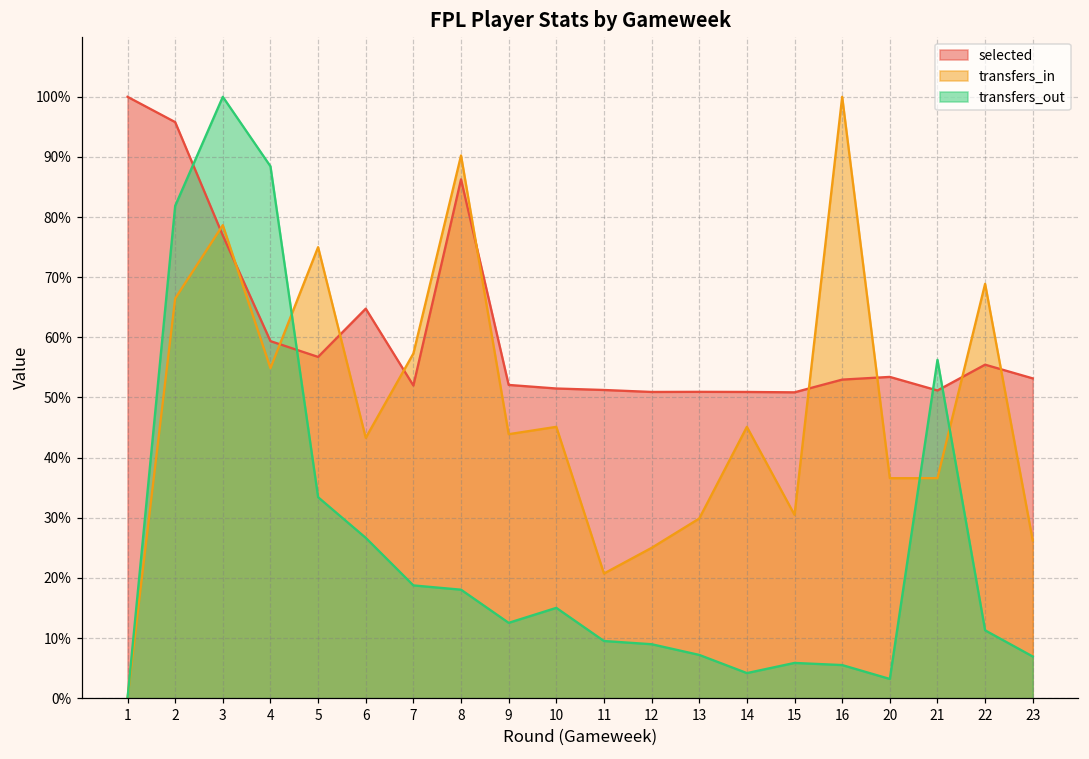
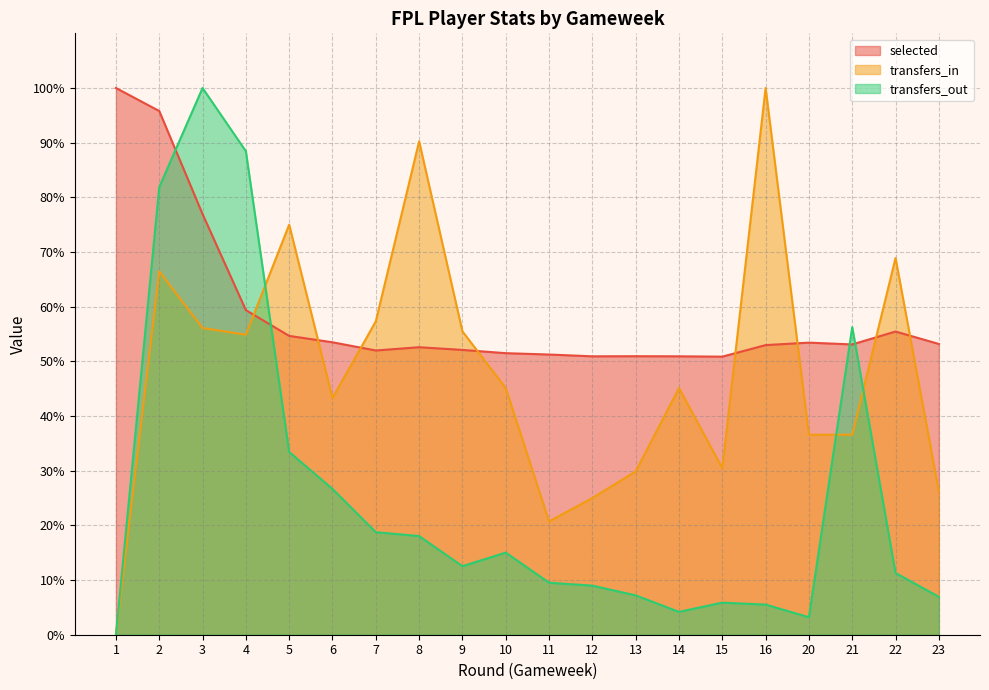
transfers_in, 3: 79% -> 56%
selected, 5: 57% -> 55%
selected, 6: 65% -> 53%
selected, 8: 86% -> 53%
transfers_in, 9: 44% -> 55%
selected, 21: 51% -> 53%
